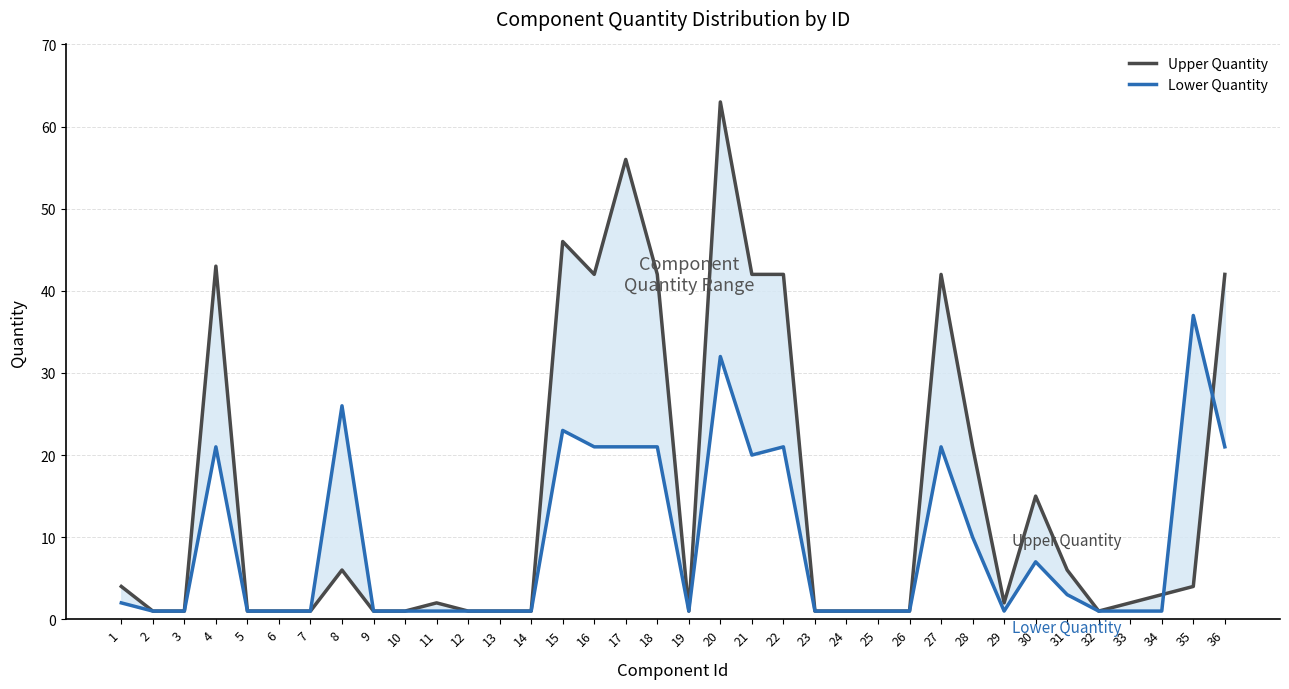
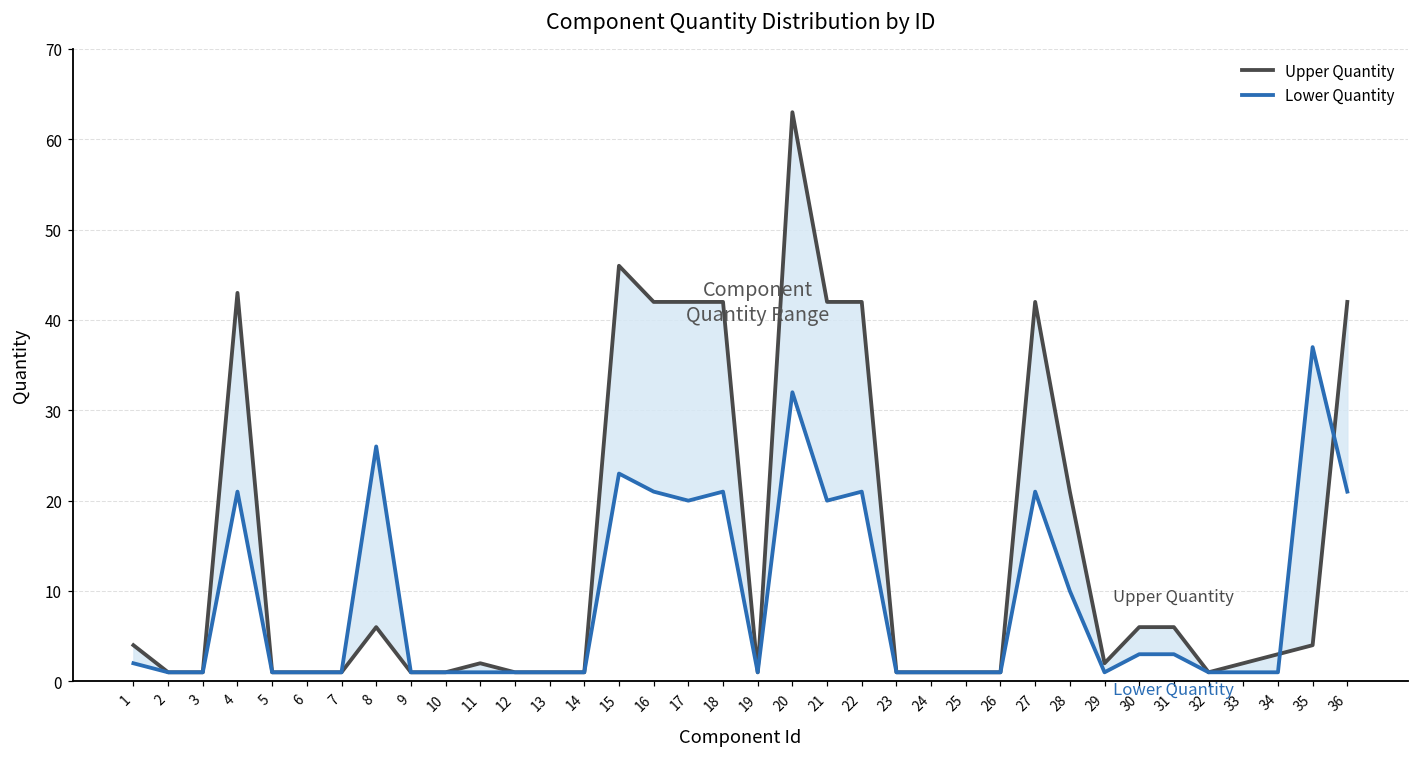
Upper Quantity, 17: 56 -> 42
Lower Quantity, 17: 21 -> 20
Upper Quantity, 30: 15 -> 6
Lower Quantity, 30: 7 -> 3
